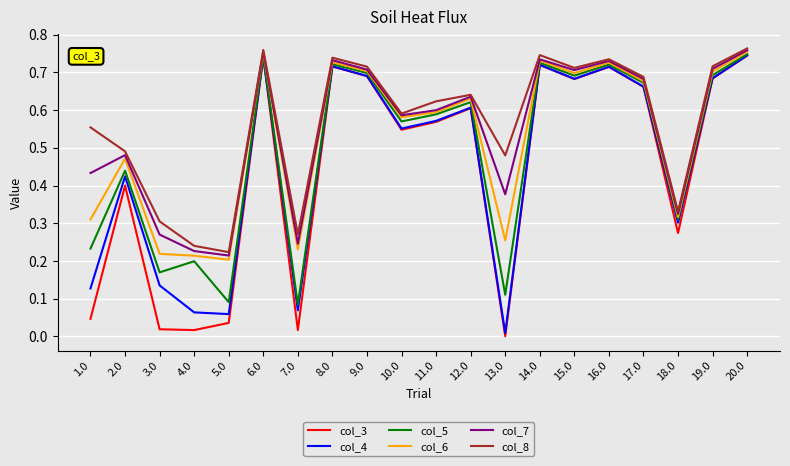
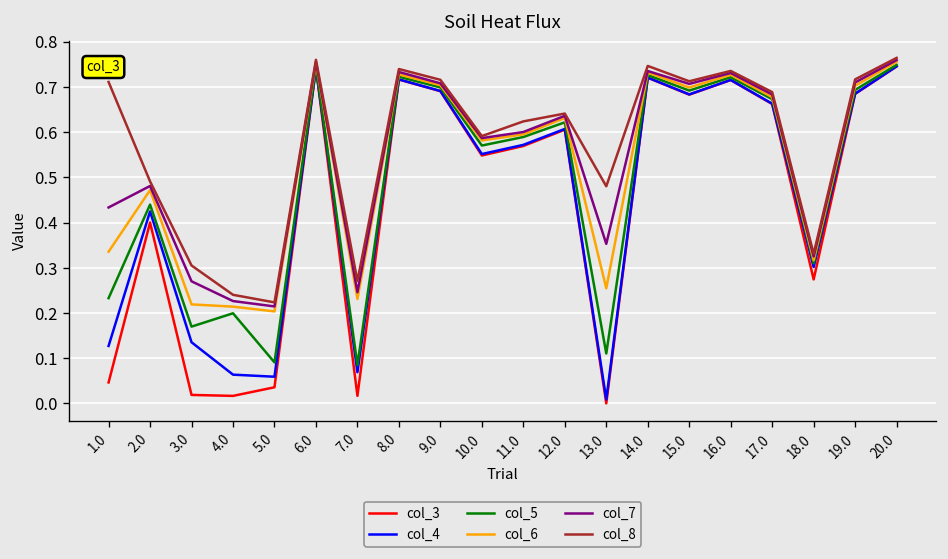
col_6, 1.0: 0.31 -> 0.34
col_8, 1.0: 0.55 -> 0.71
col_7, 13.0: 0.38 -> 0.35
